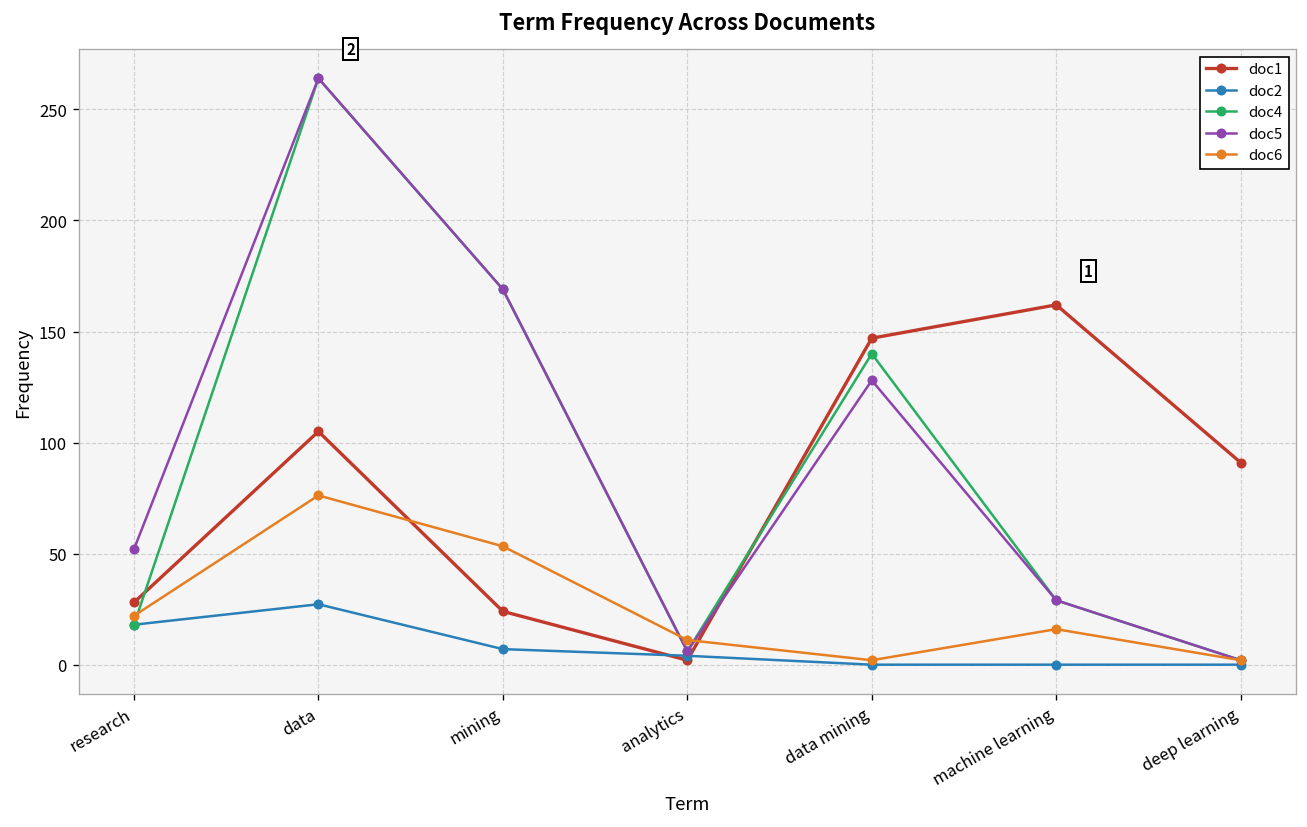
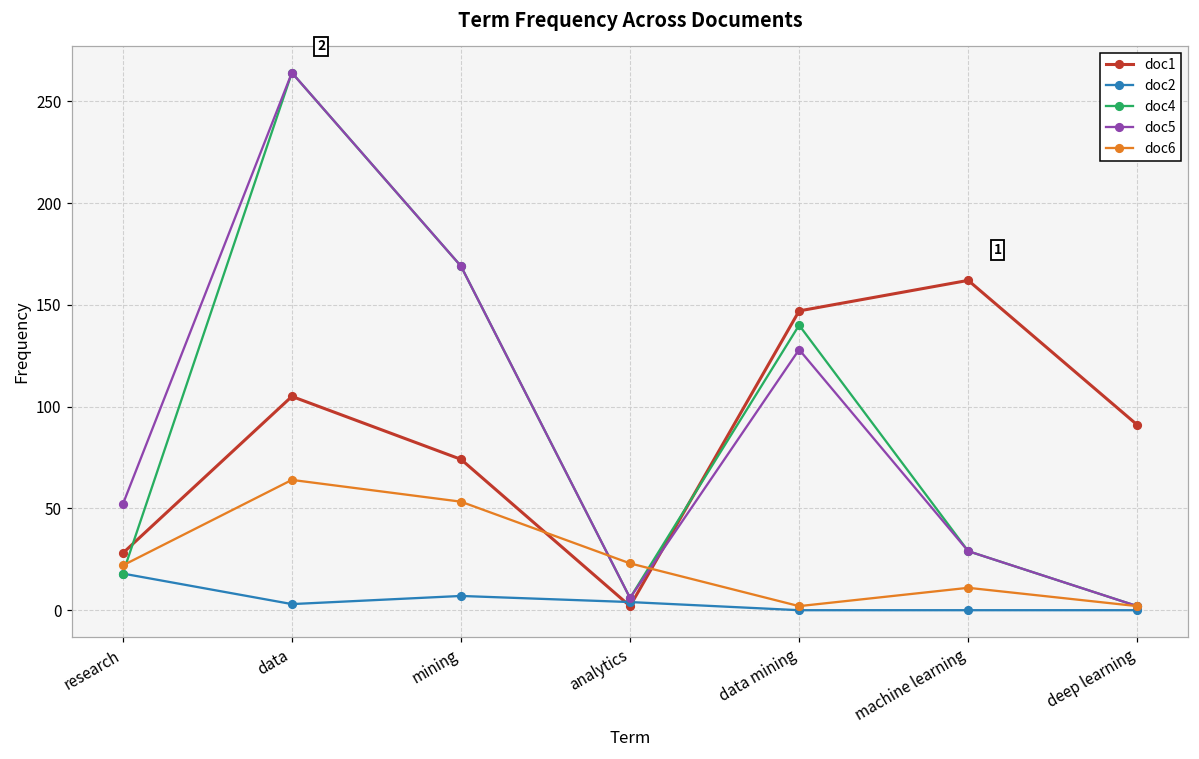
doc2, data: 27 -> 3
doc6, data: 76 -> 64
doc1, mining: 24 -> 74
doc6, analytics: 11 -> 23
doc6, machine learning: 16 -> 11
